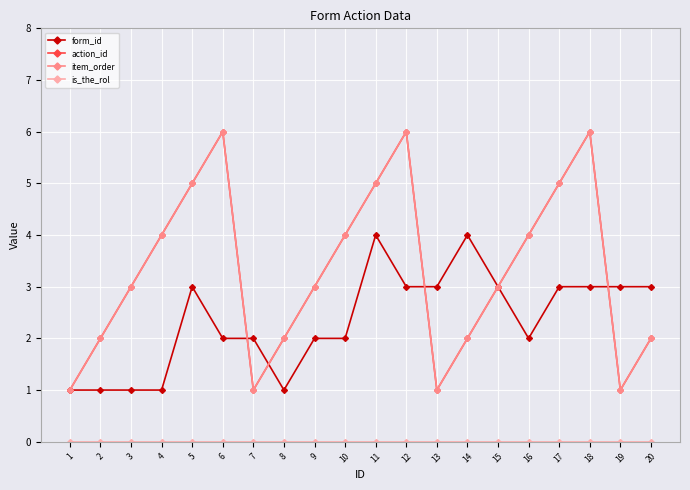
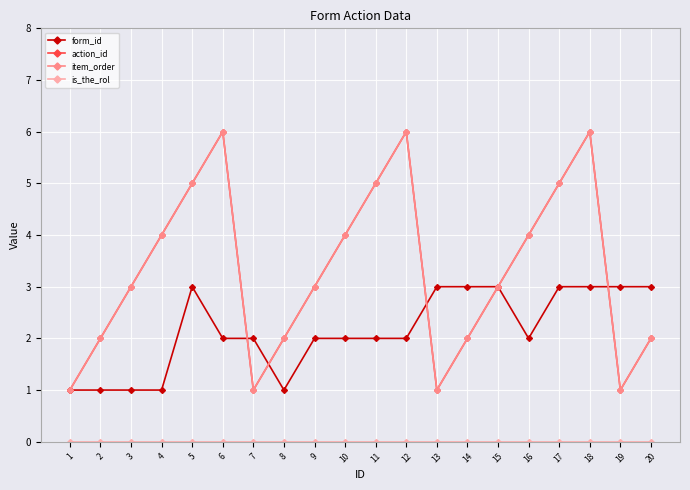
form_id, 11: 4 -> 2
form_id, 12: 3 -> 2
form_id, 14: 4 -> 3
